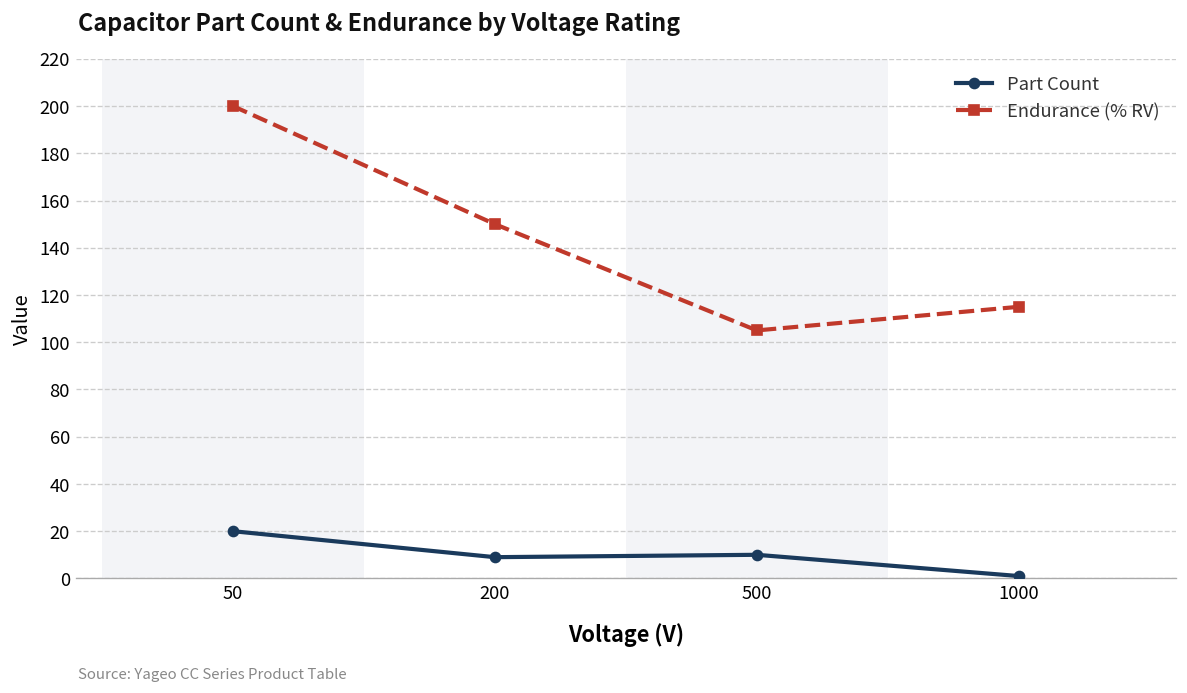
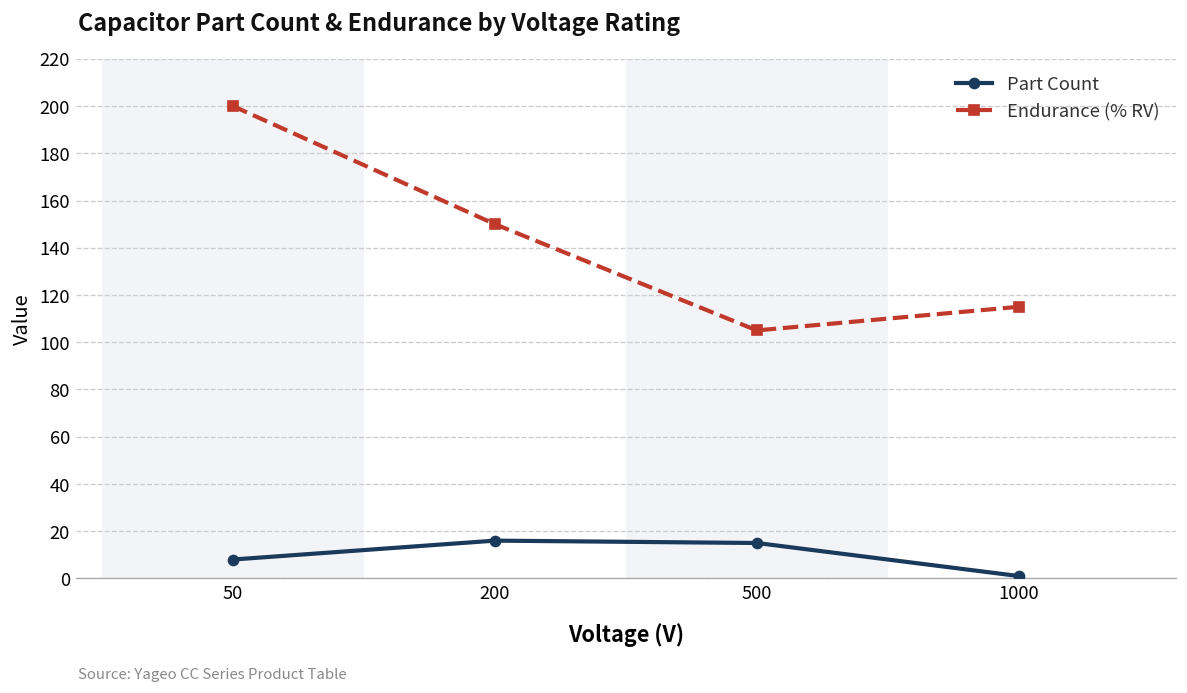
Part Count, 50: 20 -> 8
Part Count, 200: 9 -> 16
Part Count, 500: 10 -> 15
